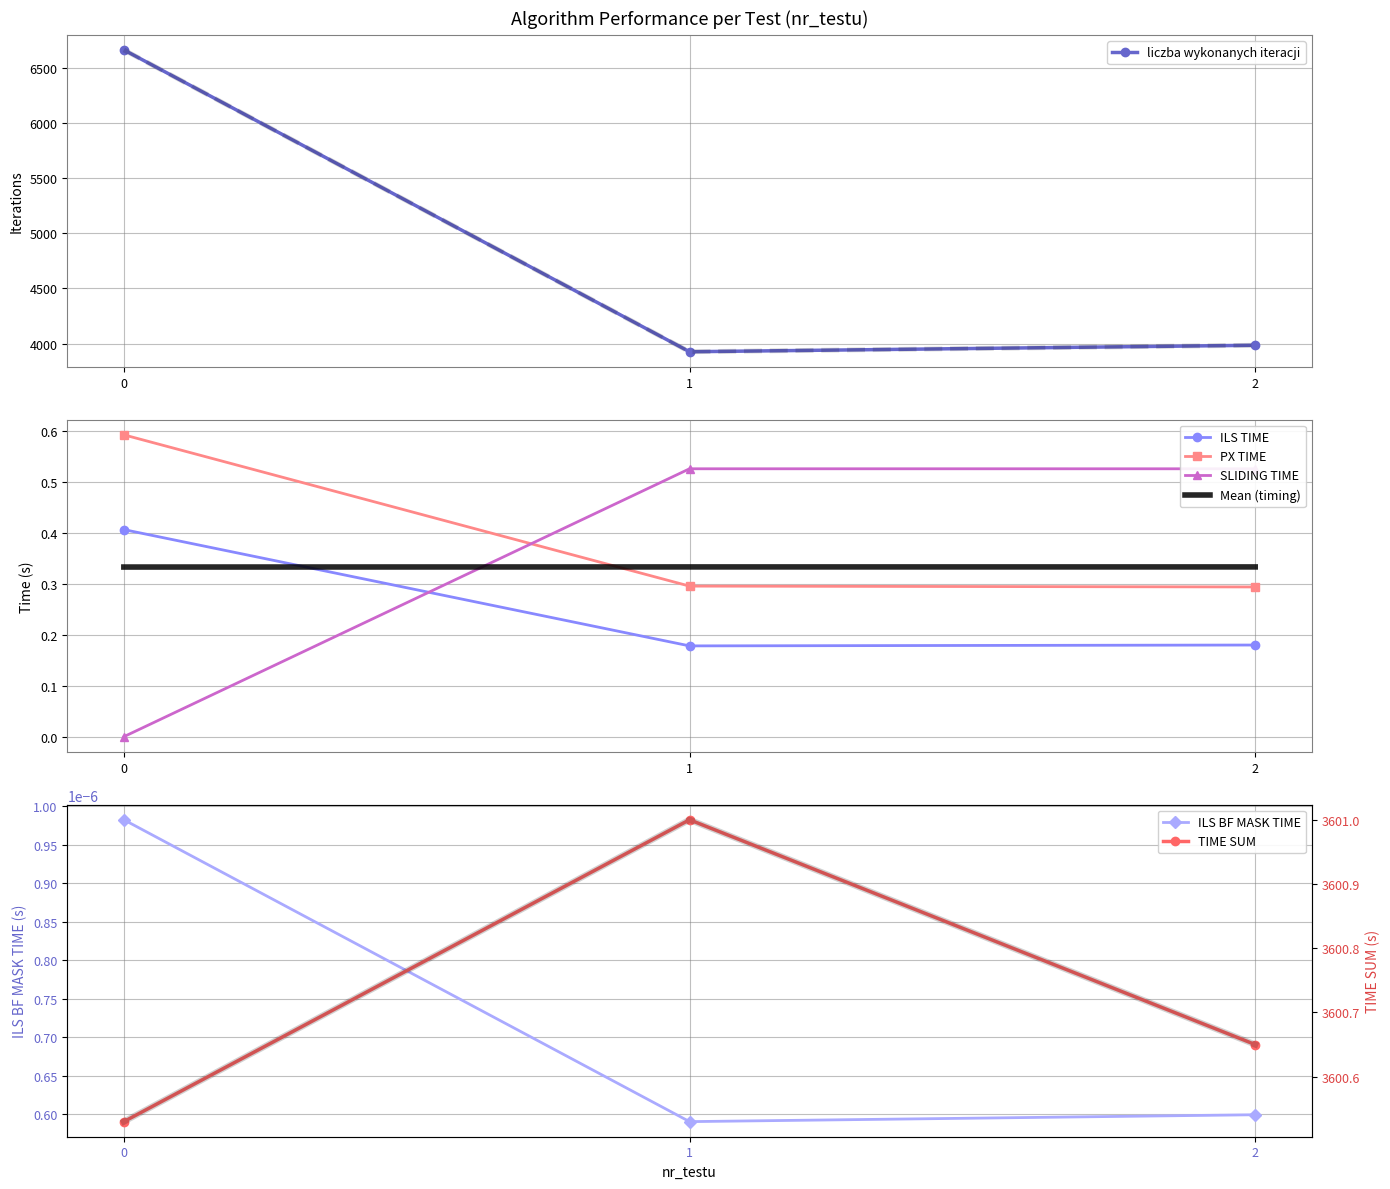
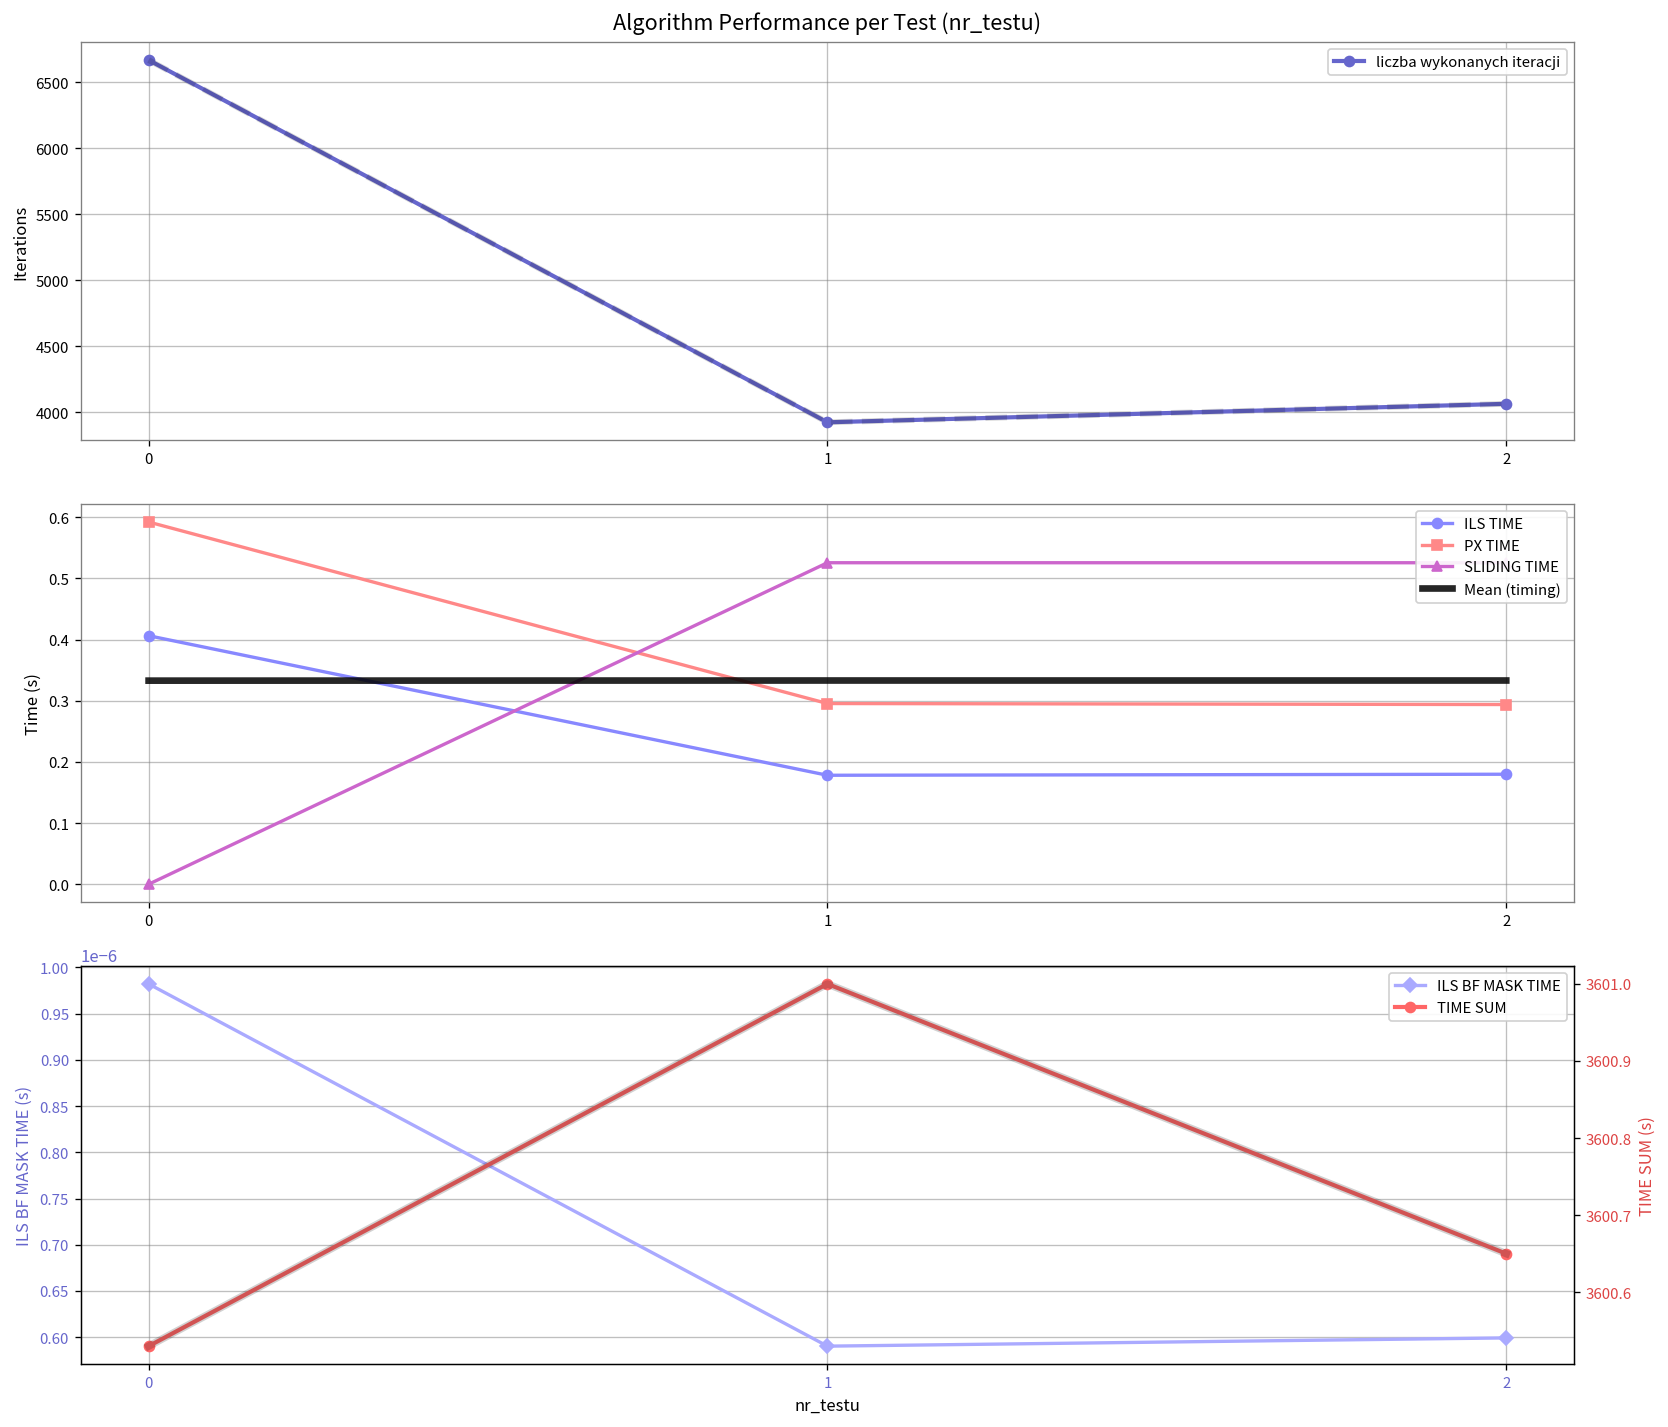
Algorithm Performance per Test (nr_testu), 2: 3980 -> 4070
